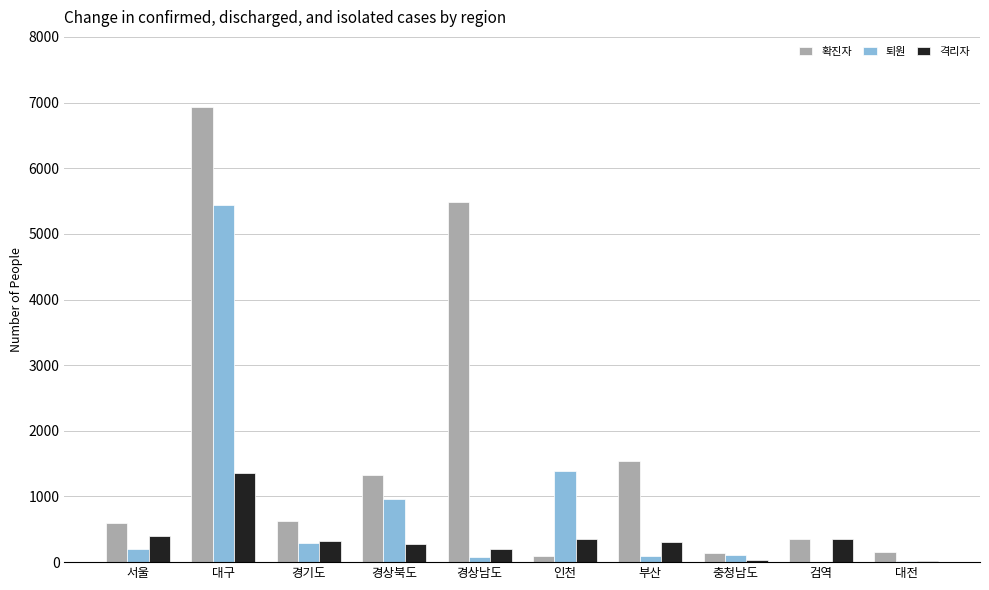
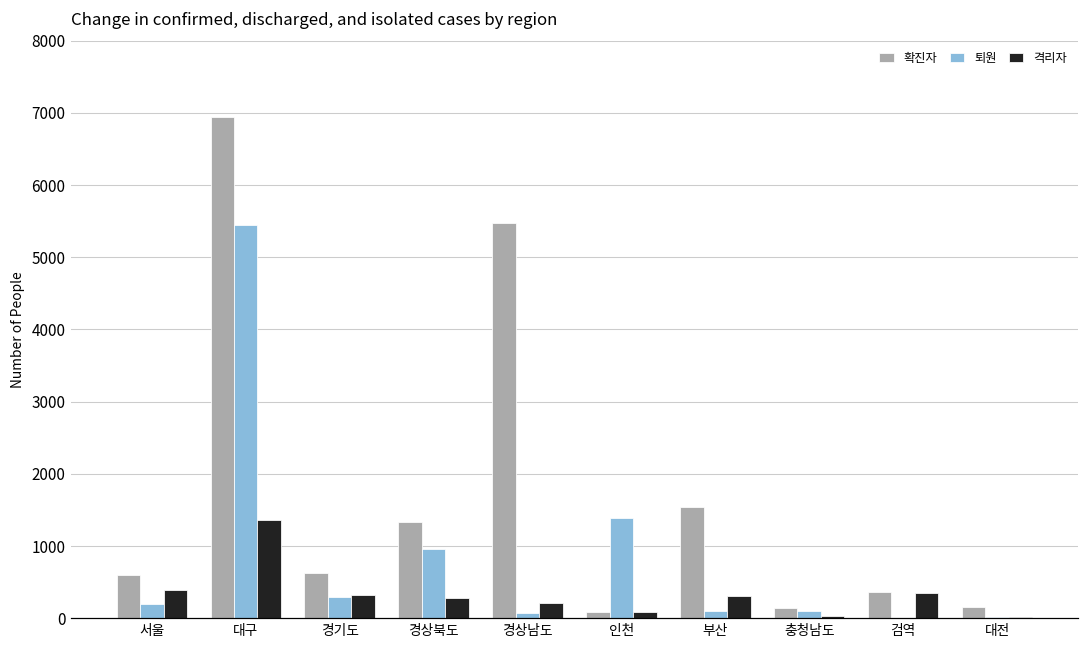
격리자, 인천: 400 -> 100
